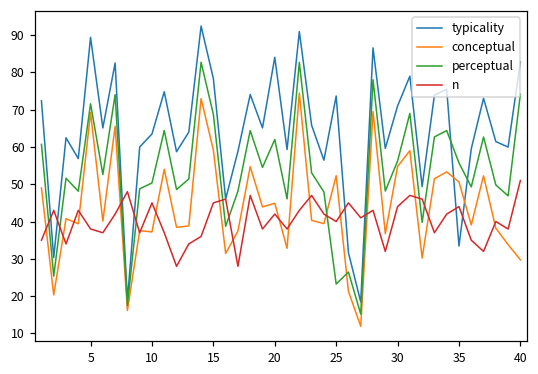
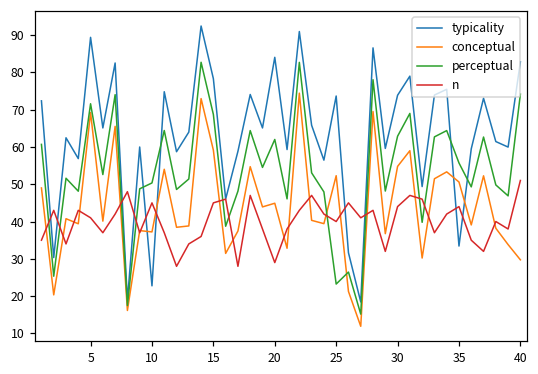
n, 5: 38 -> 41
typicality, 10: 63 -> 23
n, 20: 42 -> 29
typicality, 30: 71 -> 74
perceptual, 30: 56 -> 63
